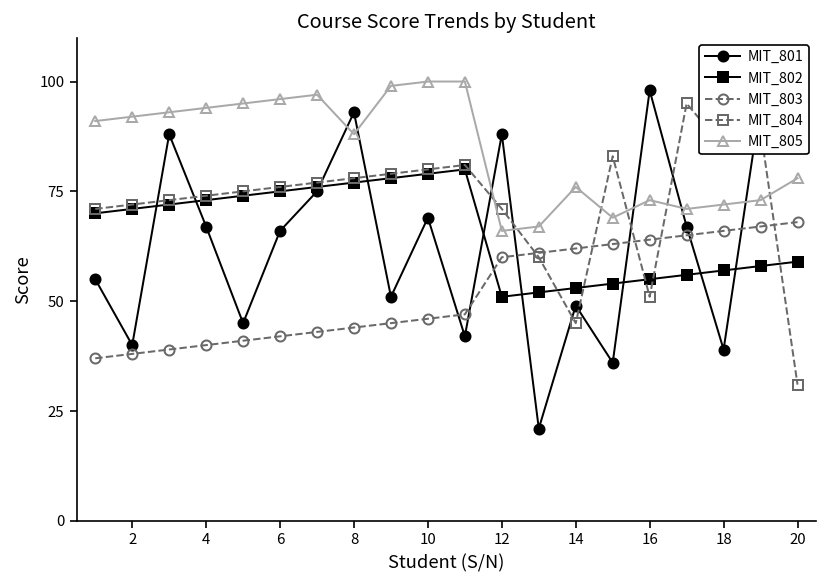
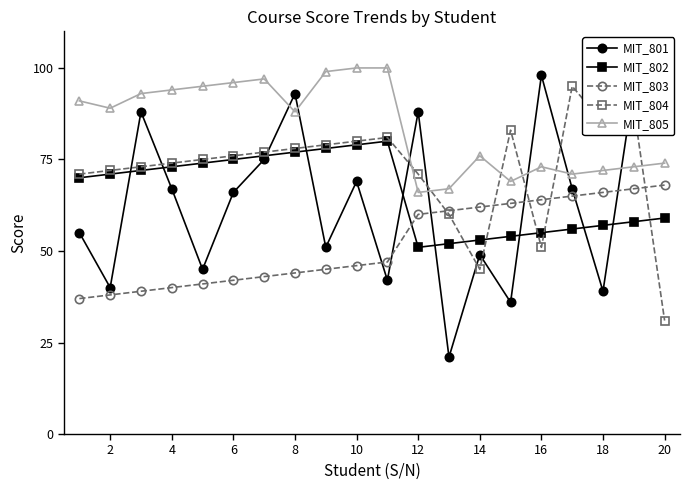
MIT_805, 2: 92 -> 89
MIT_805, 20: 78 -> 74
